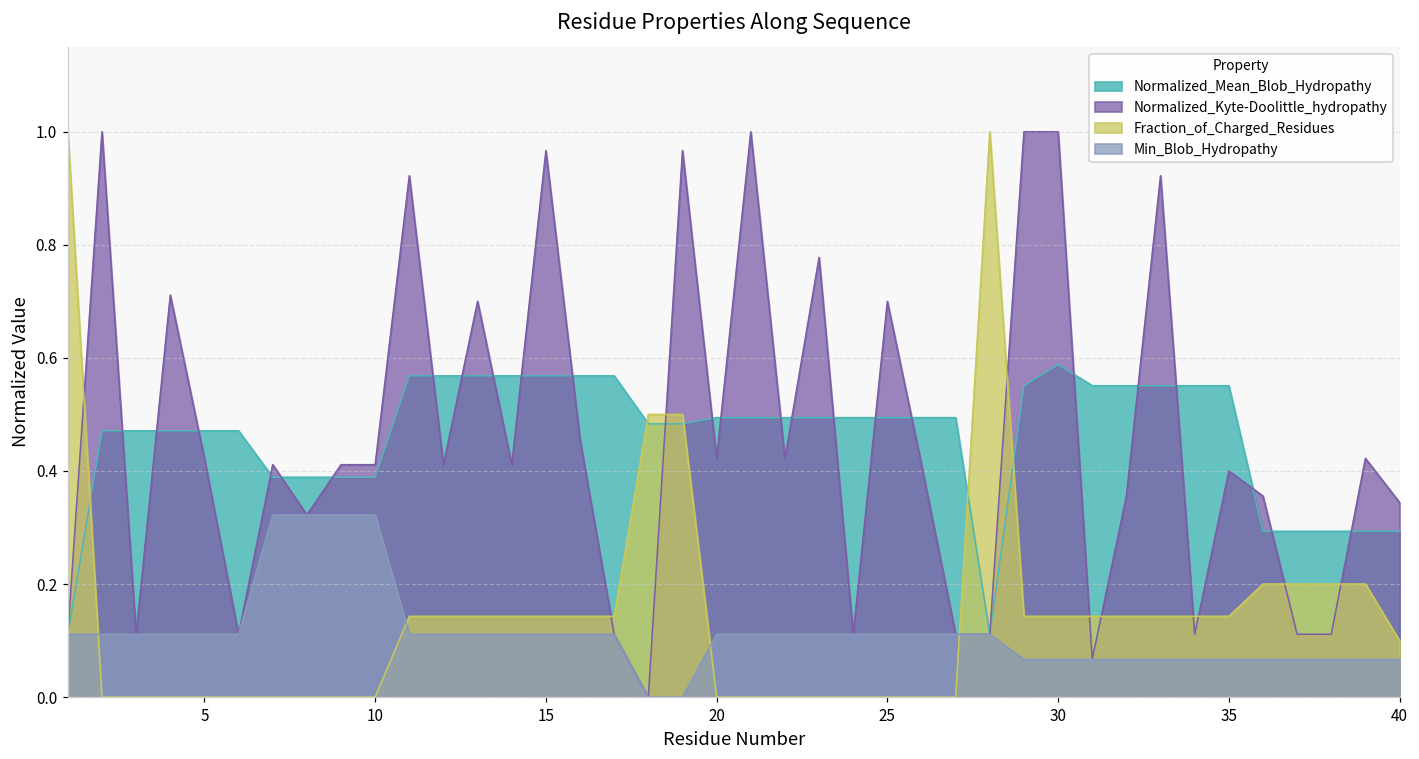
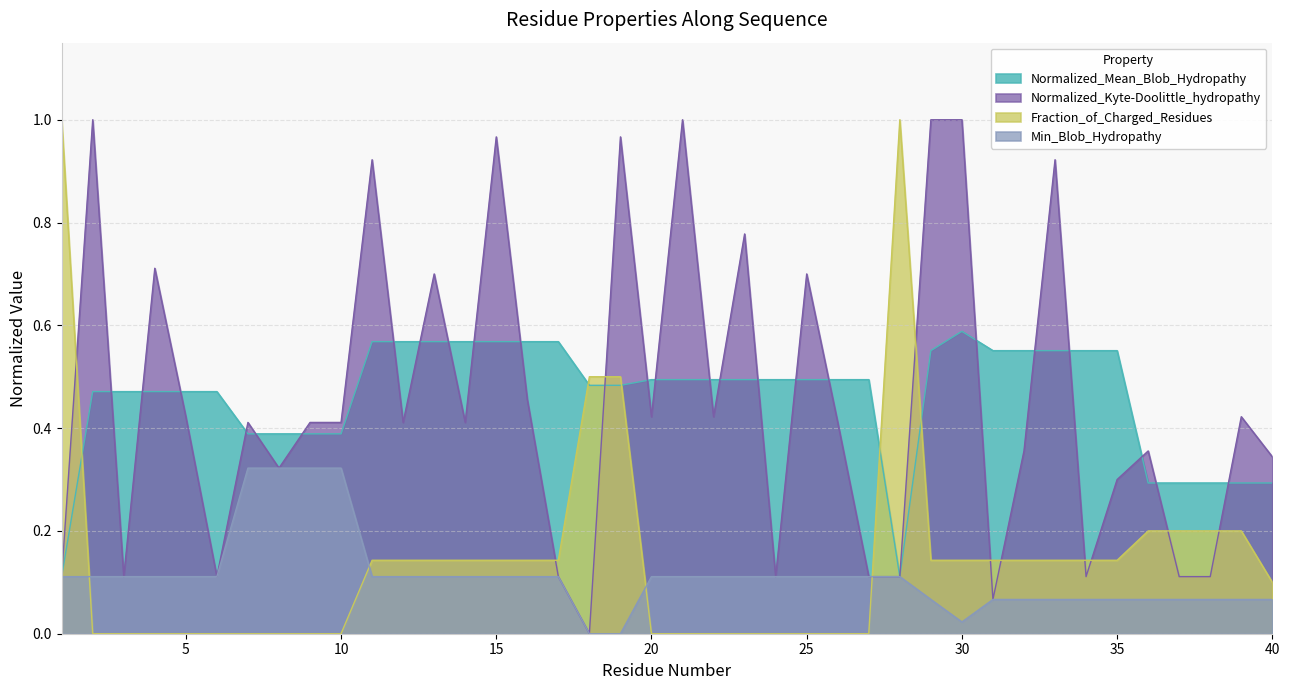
Min_Blob_Hydropathy, 30: 0.07 -> 0.02
Normalized_Kyte-Doolittle_hydropathy, 35: 0.4 -> 0.3
